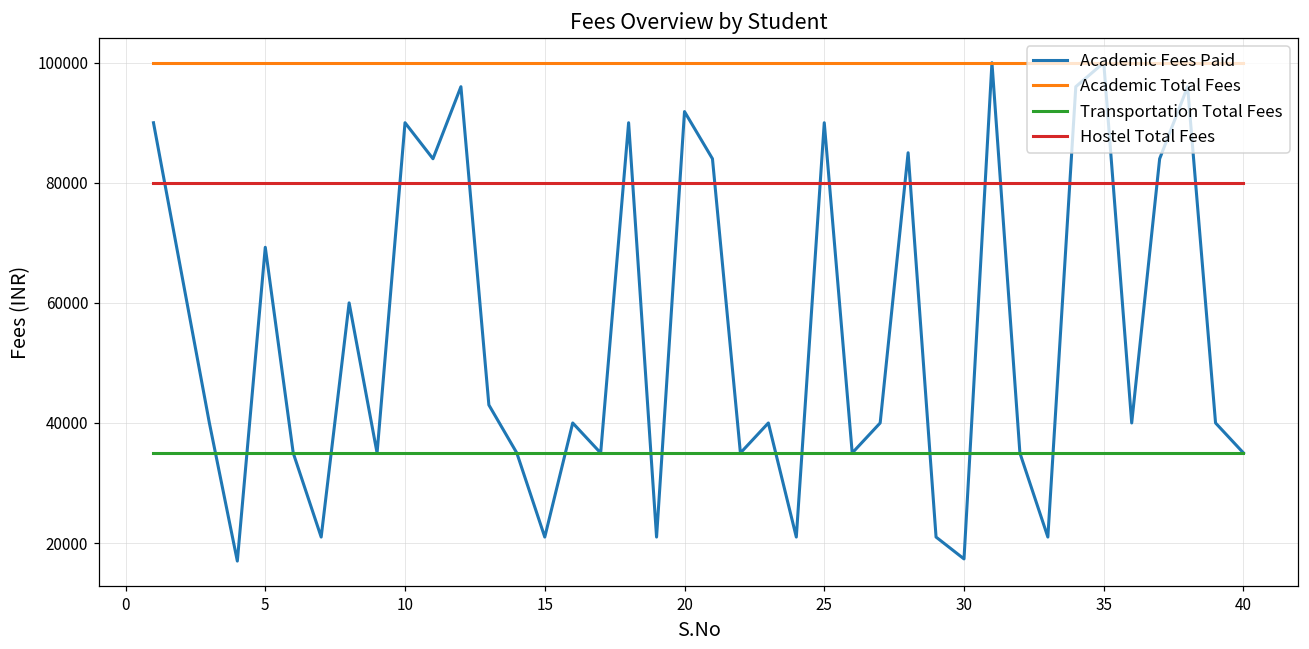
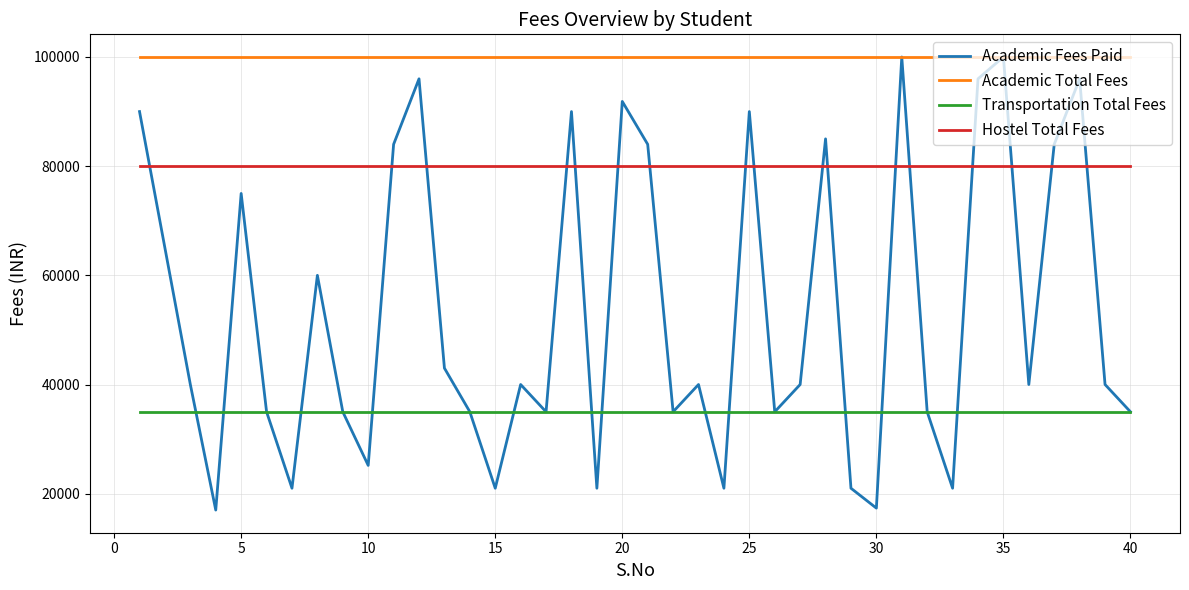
Academic Fees Paid, 5: 69000 -> 75000
Academic Fees Paid, 10: 90000 -> 25000
